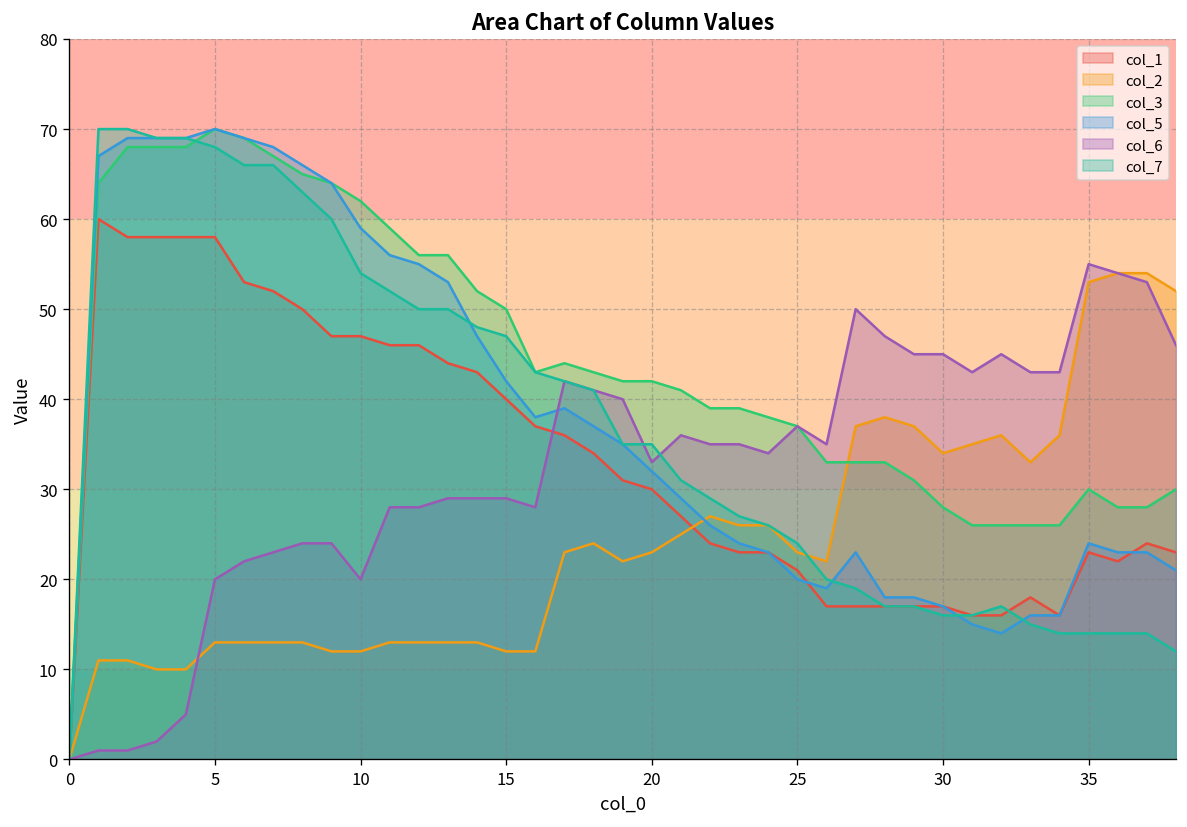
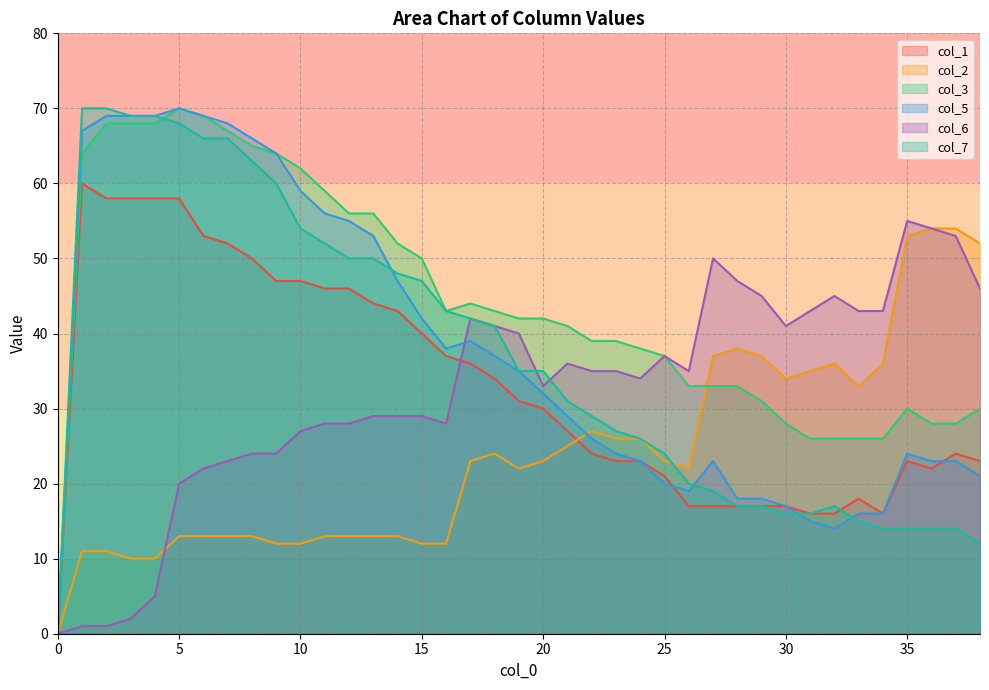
col_6, 10: 20 -> 27
col_6, 30: 45 -> 41
